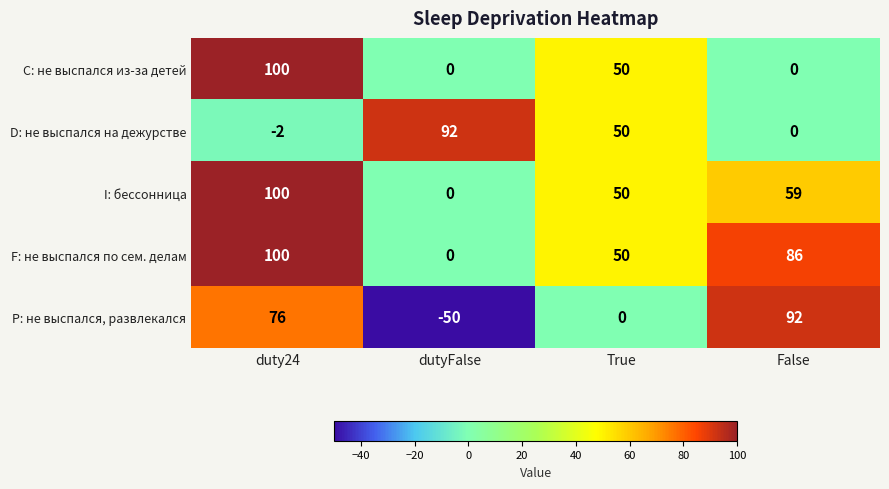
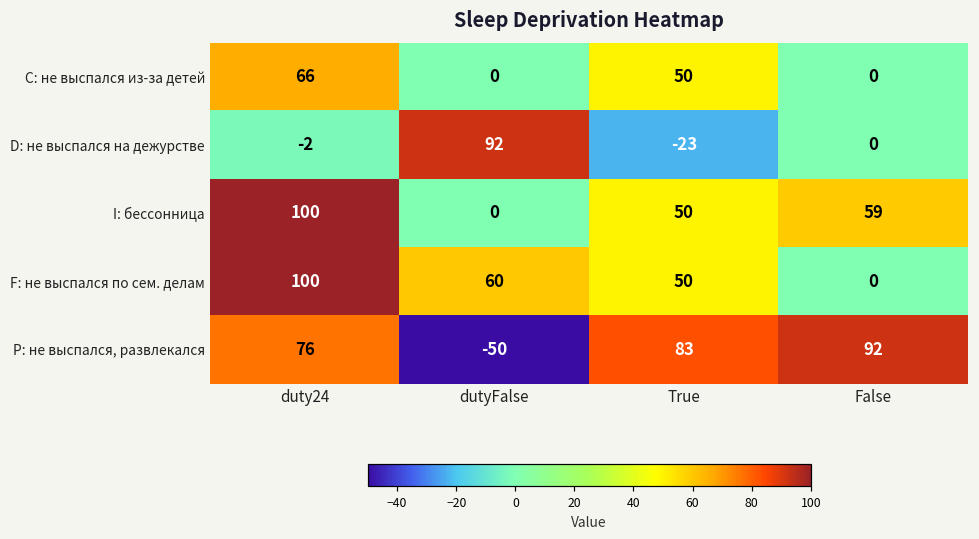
C: не выспался из-за детей, duty24: 100 -> 66
D: не выспался на дежурстве, True: 50 -> -23
F: не выспался по сем. делам, dutyFalse: 0 -> 60
F: не выспался по сем. делам, False: 86 -> 0
P: не выспался, развлекался, True: 0 -> 83
